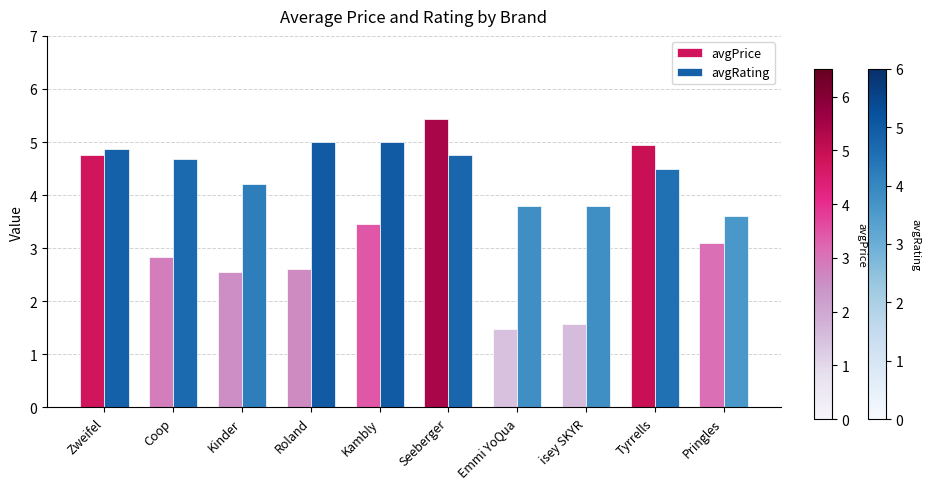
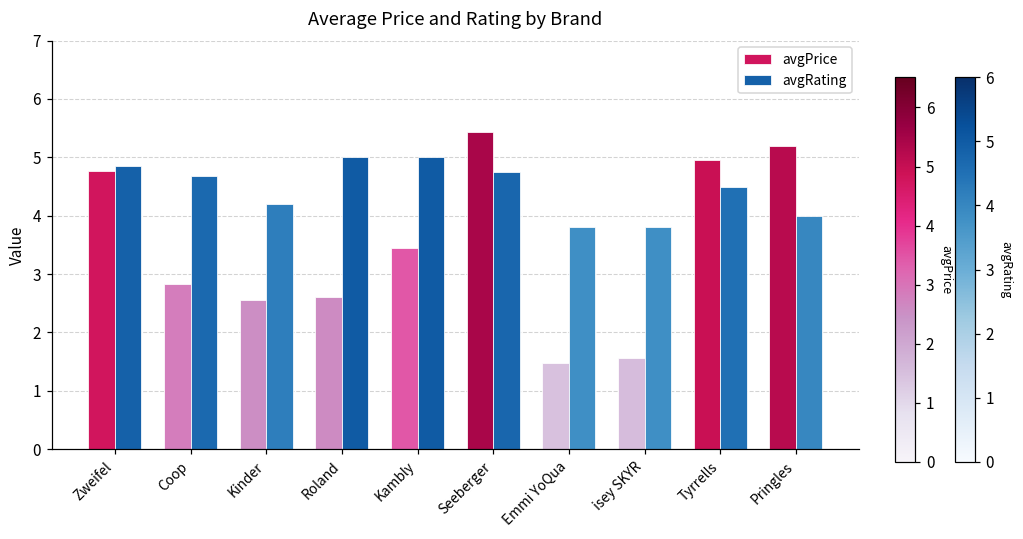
avgPrice, Pringles: 3.1 -> 5.2
avgRating, Pringles: 3.6 -> 4.0
